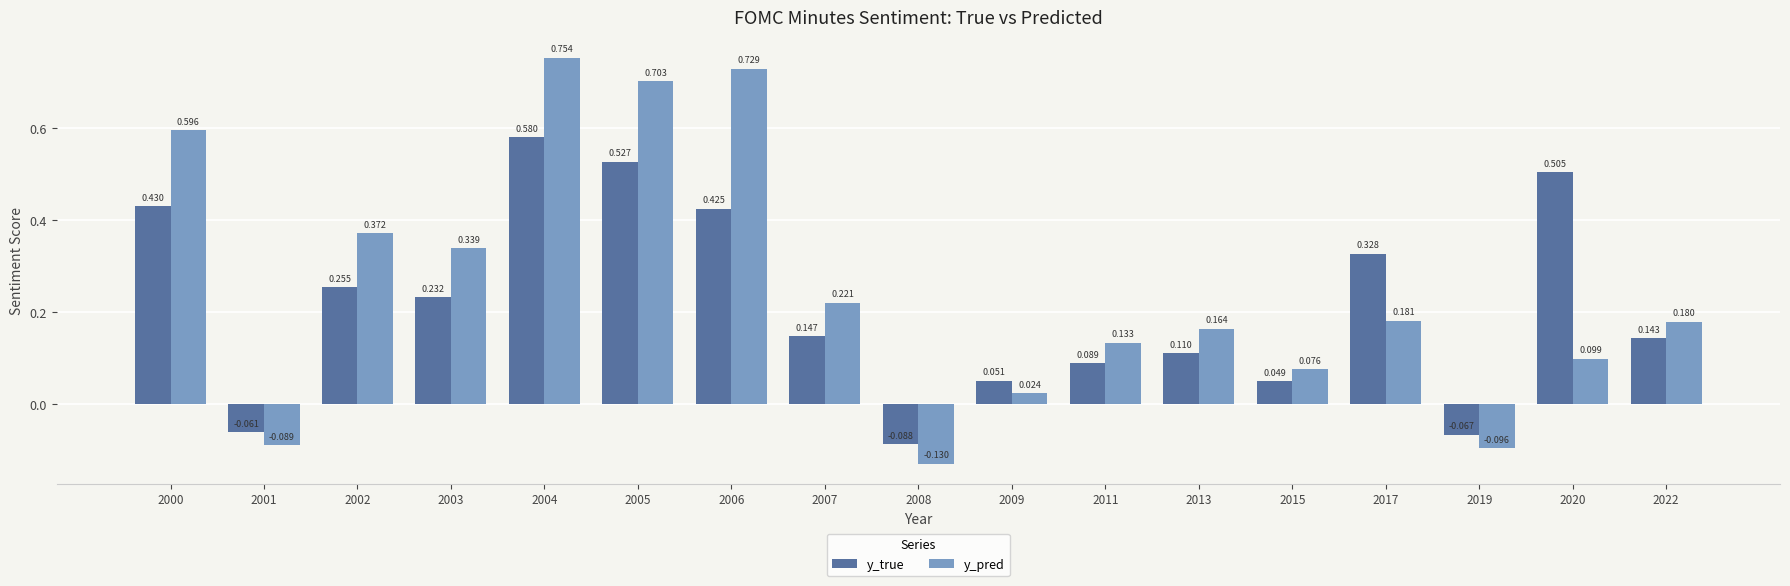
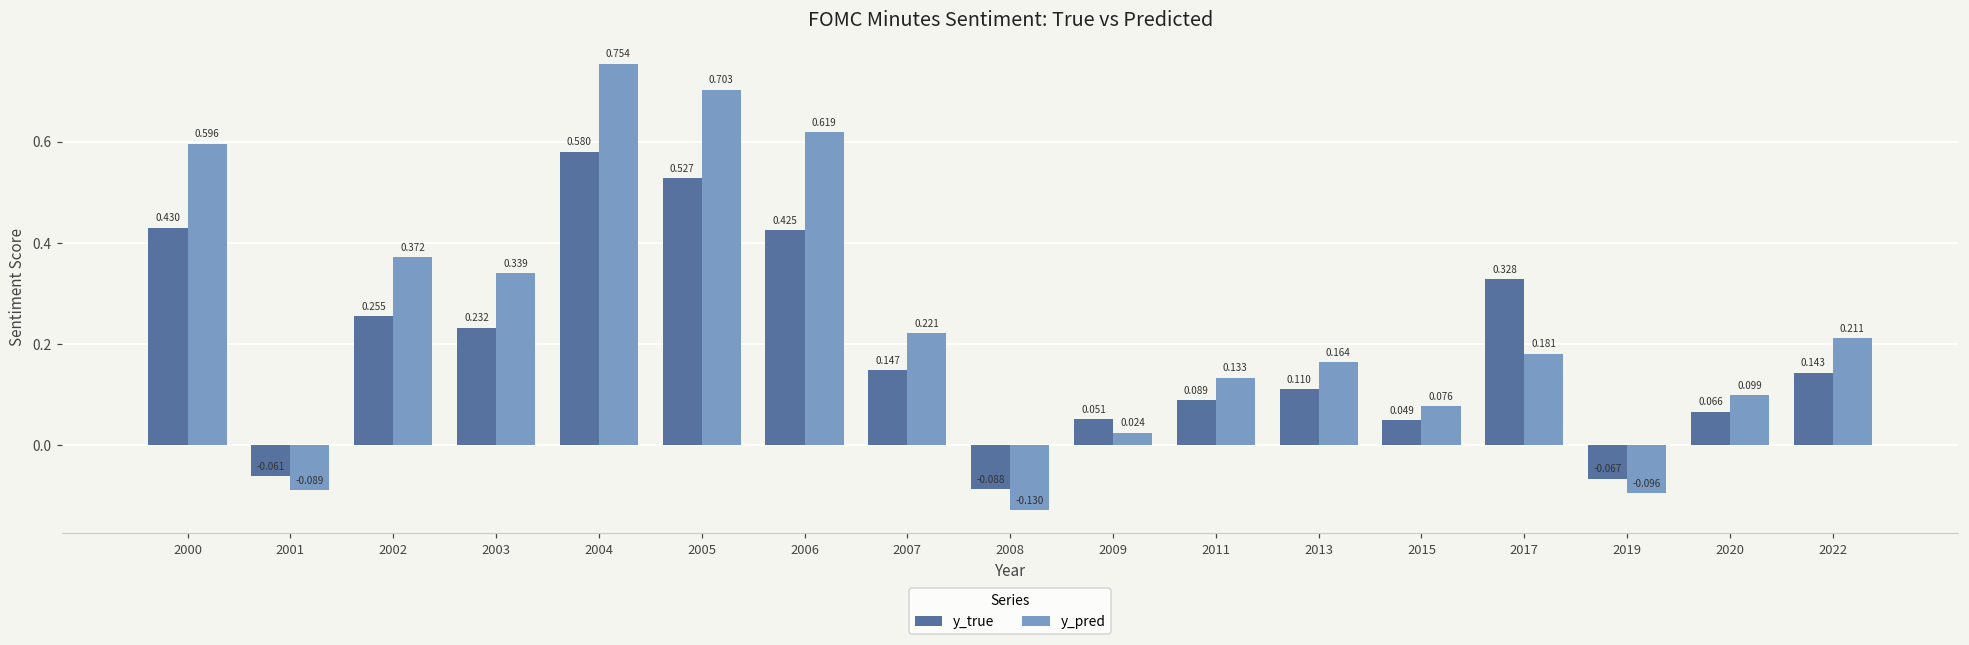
y_pred, 2006: 0.729 -> 0.619
y_true, 2020: 0.505 -> 0.066
y_pred, 2022: 0.180 -> 0.211
